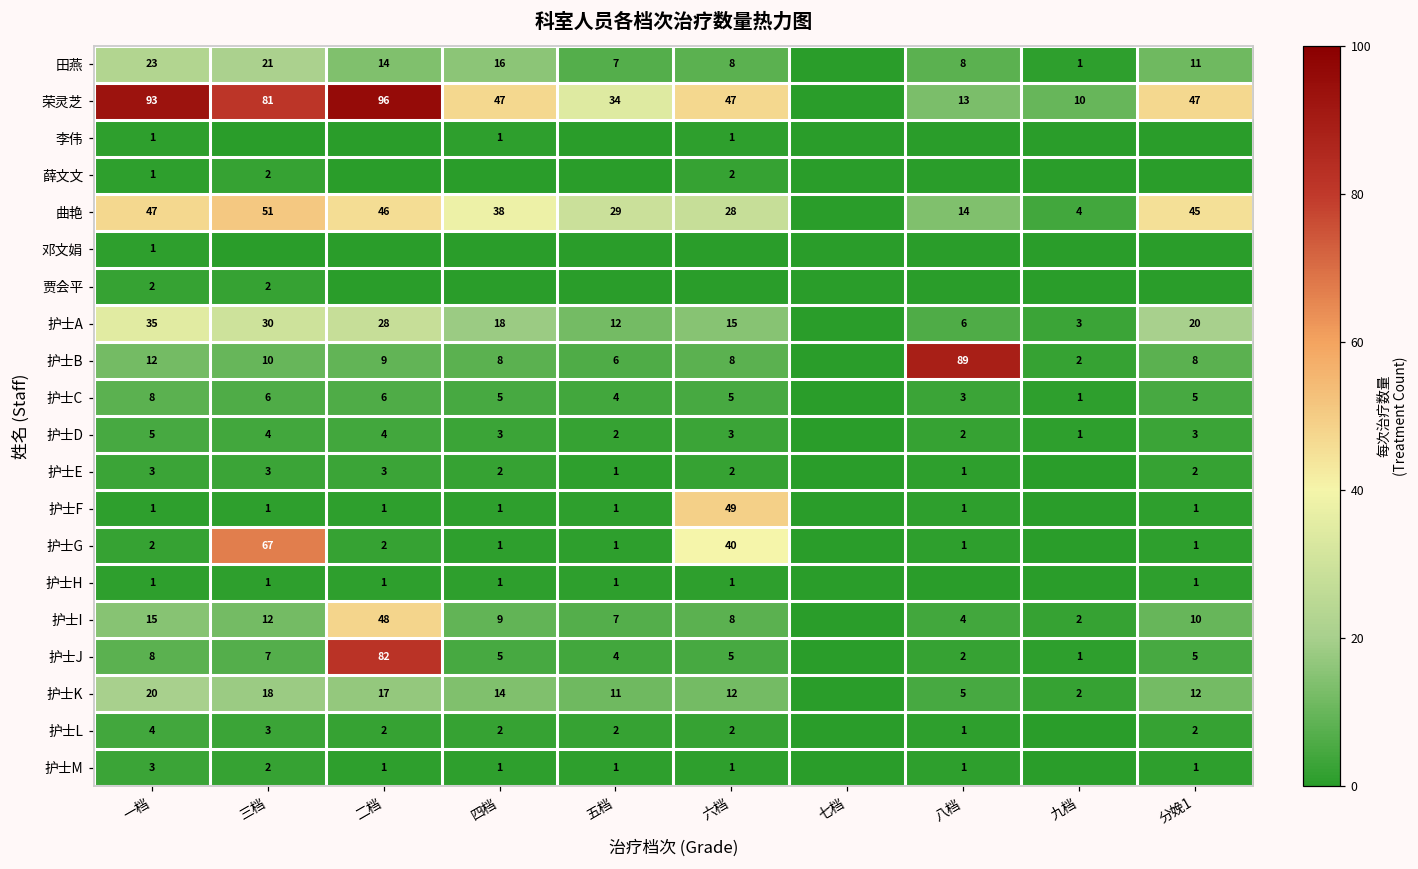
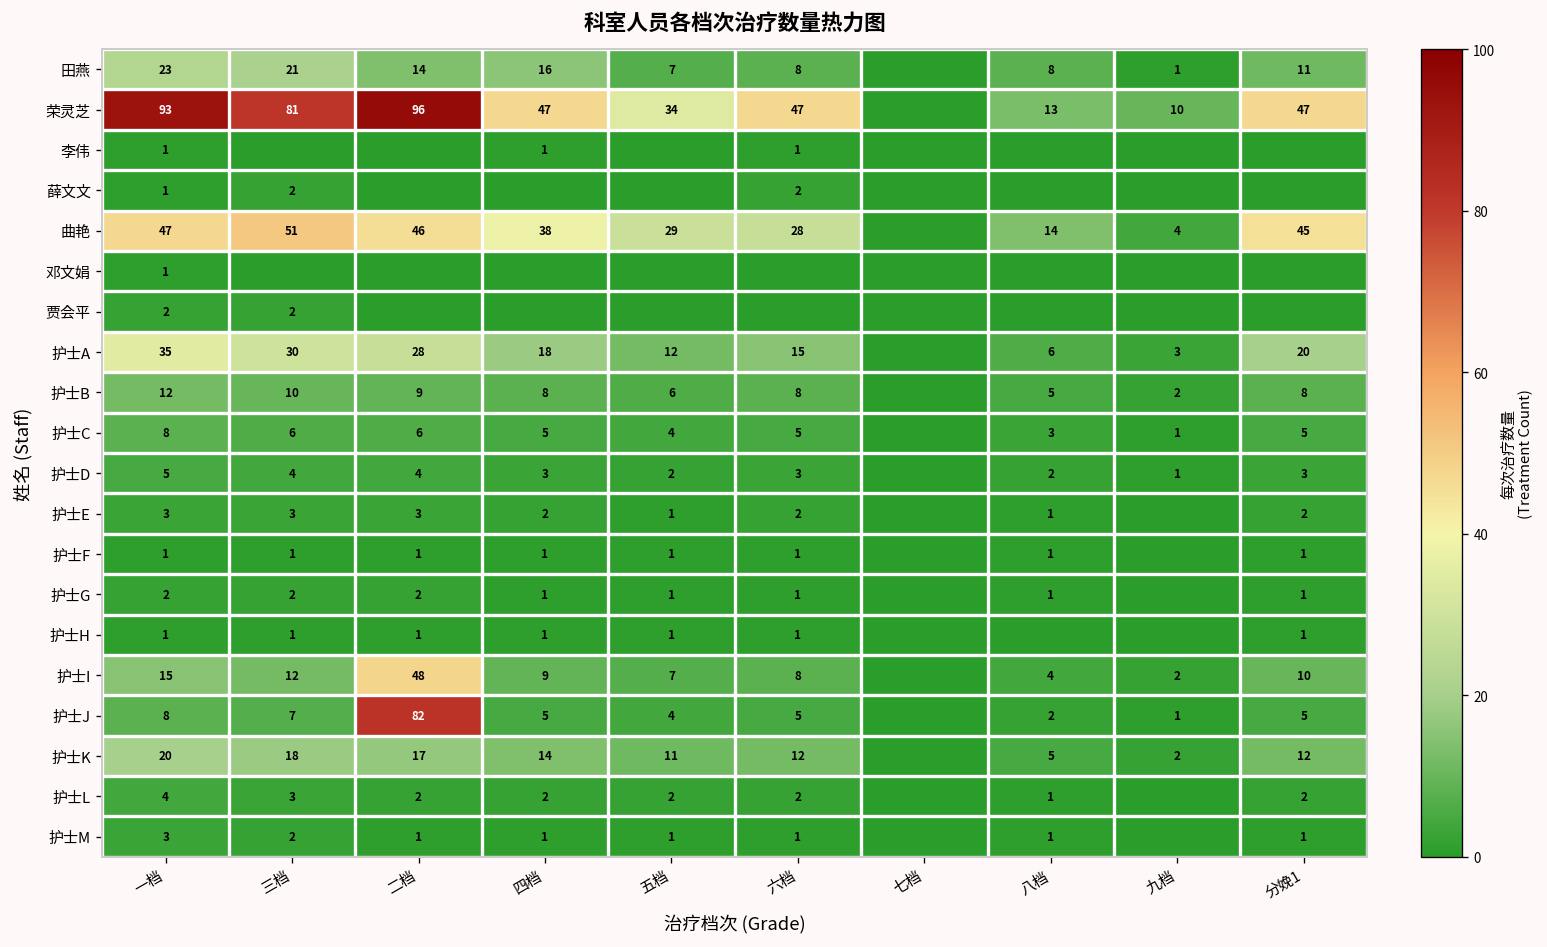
护士B, 八档: 89 -> 5
护士F, 六档: 49 -> 1
护士G, 三档: 67 -> 2
护士G, 六档: 40 -> 1
